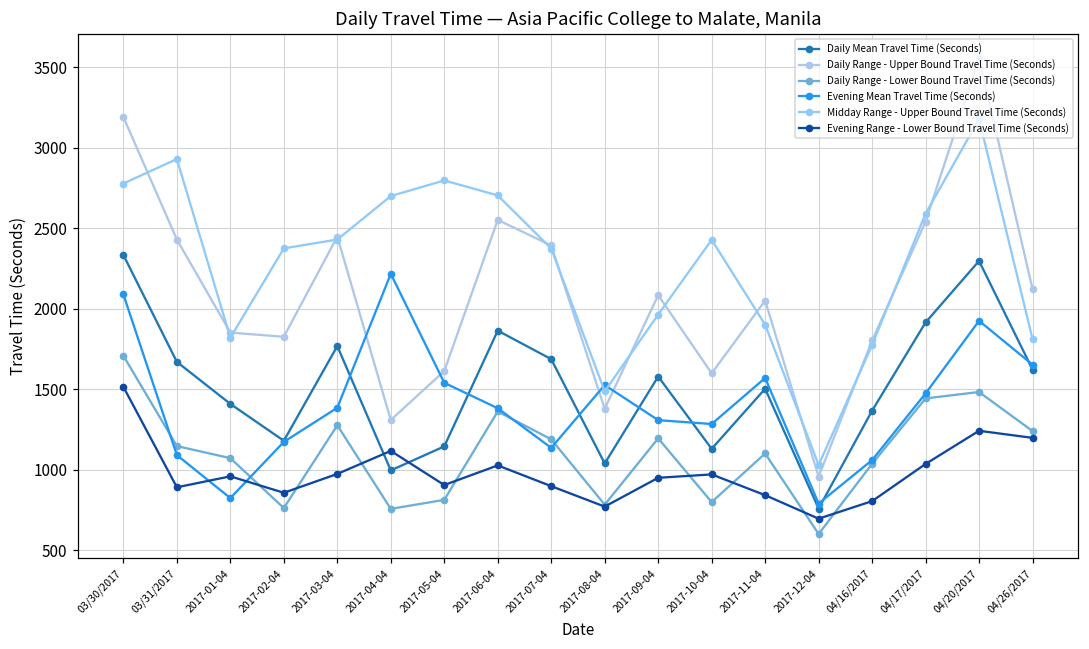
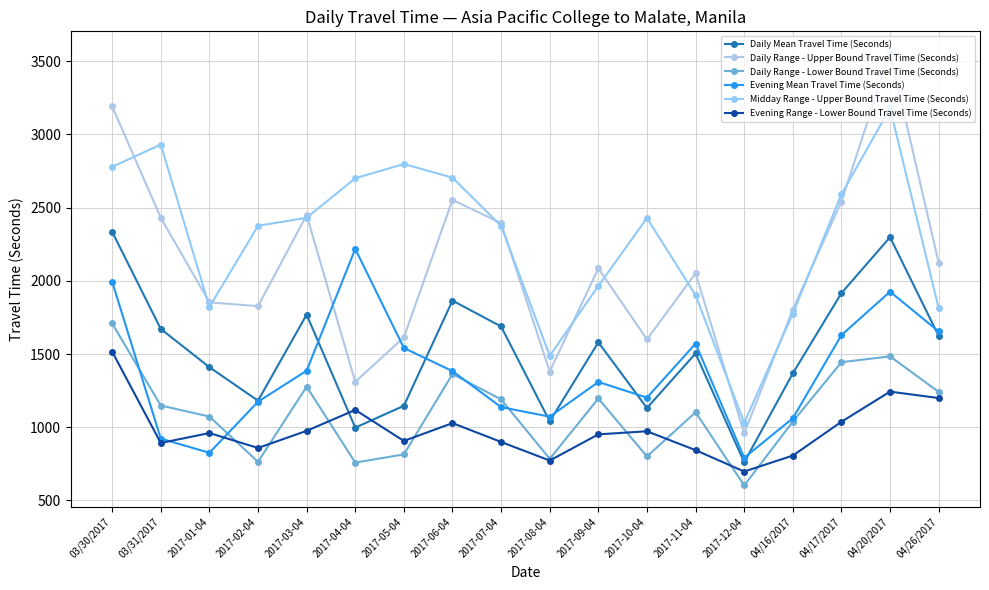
Evening Mean Travel Time (Seconds), 03/30/2017: 2090 -> 1990
Evening Mean Travel Time (Seconds), 03/31/2017: 1090 -> 920
Evening Mean Travel Time (Seconds), 2017-08-04: 1530 -> 1070
Evening Mean Travel Time (Seconds), 2017-10-04: 1290 -> 1200
Evening Mean Travel Time (Seconds), 04/17/2017: 1480 -> 1630
